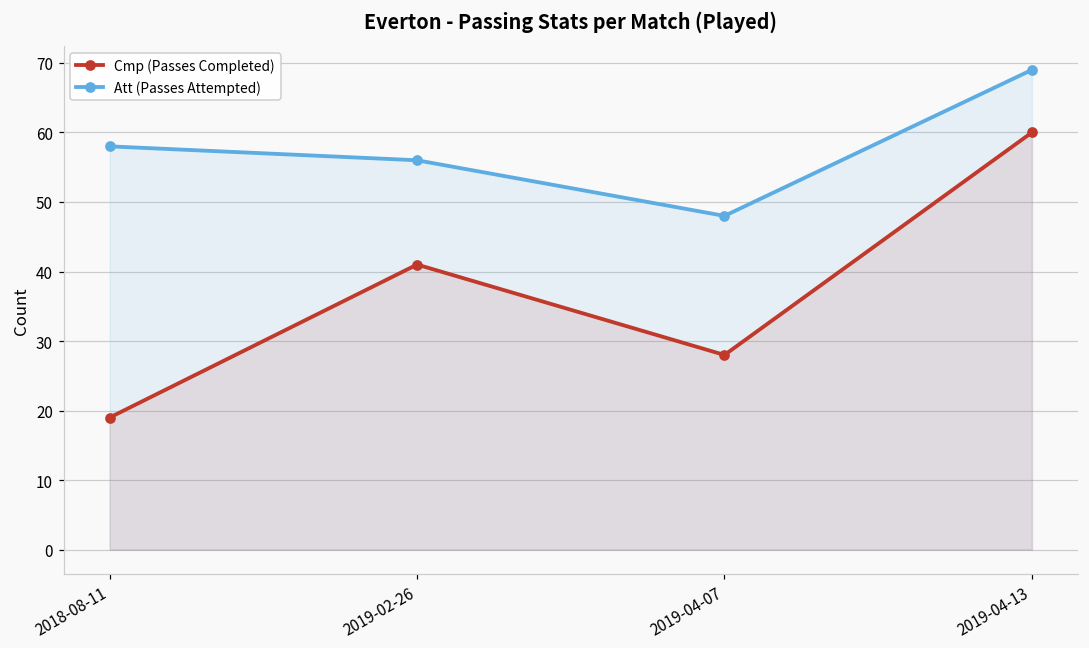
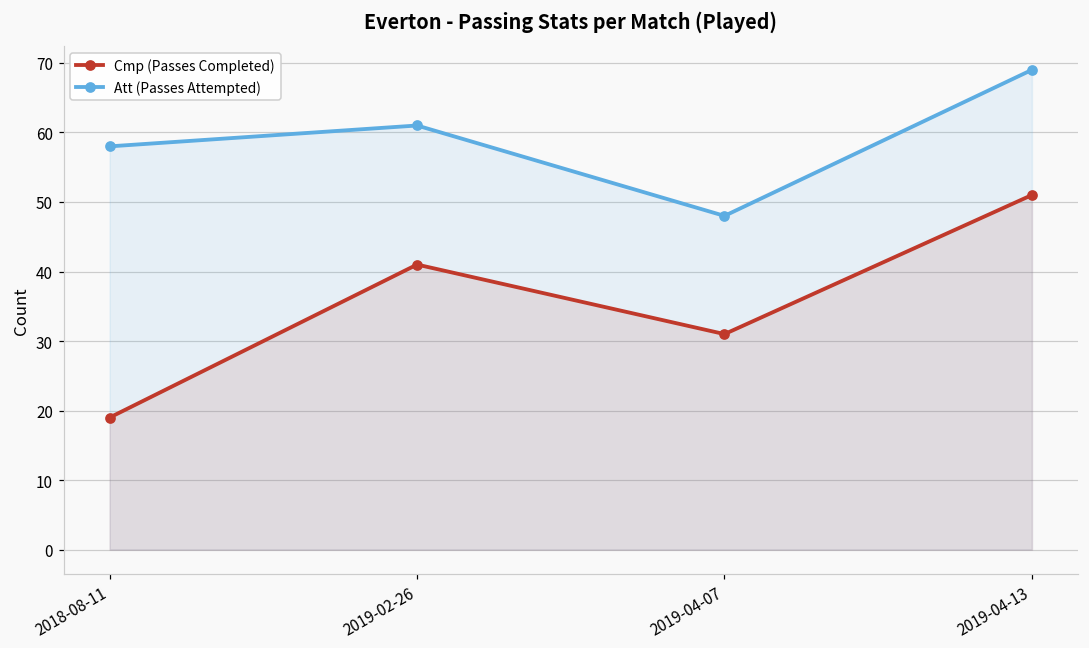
Att (Passes Attempted), 2019-02-26: 56 -> 61
Cmp (Passes Completed), 2019-04-07: 28 -> 31
Cmp (Passes Completed), 2019-04-13: 60 -> 51
